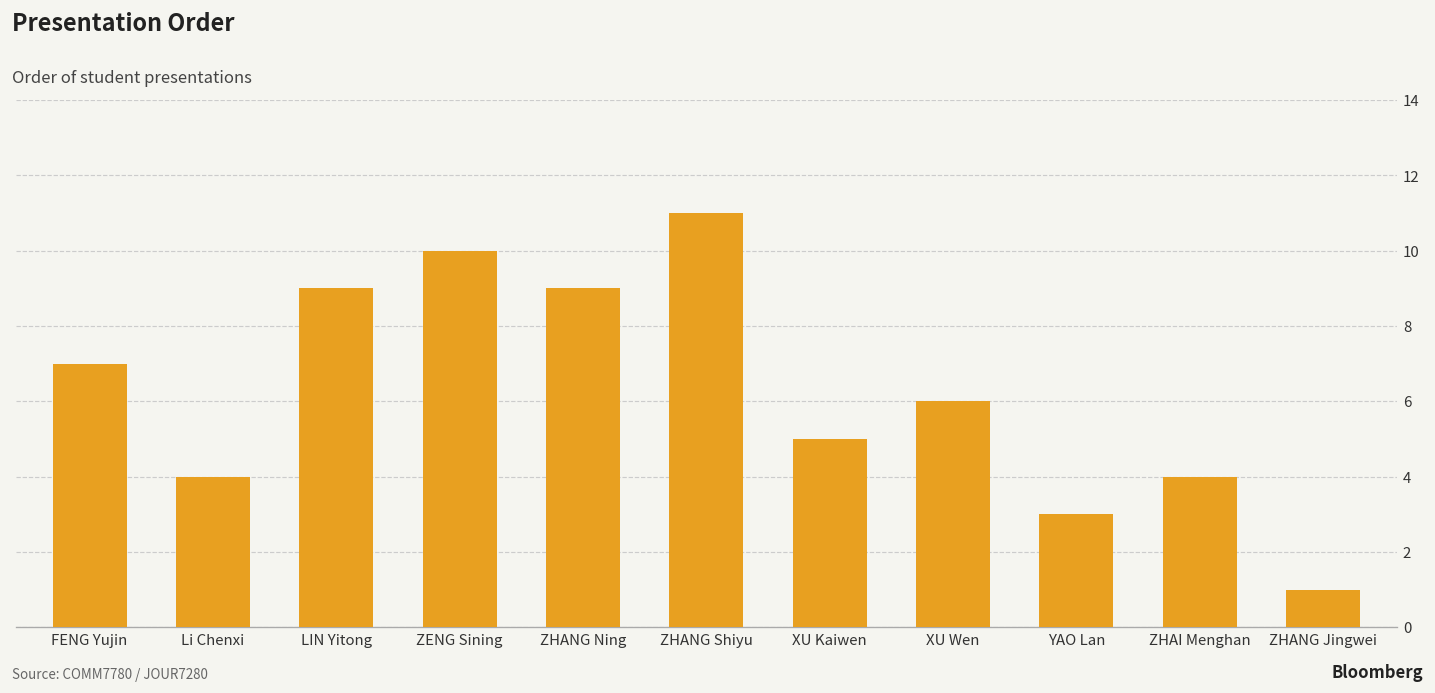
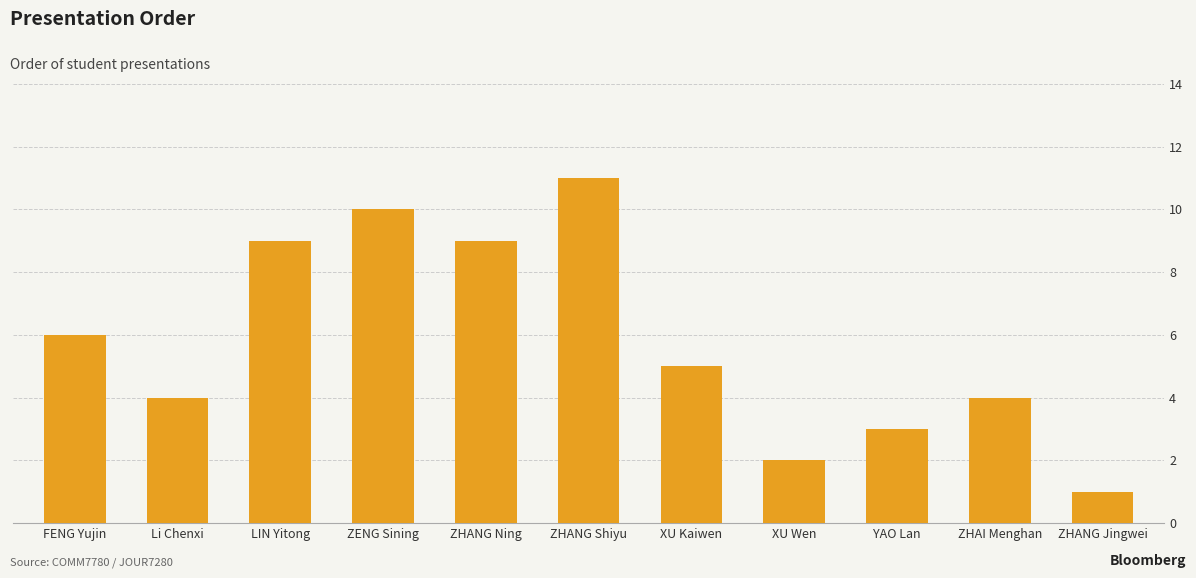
FENG Yujin: 7 -> 6
XU Wen: 6 -> 2
